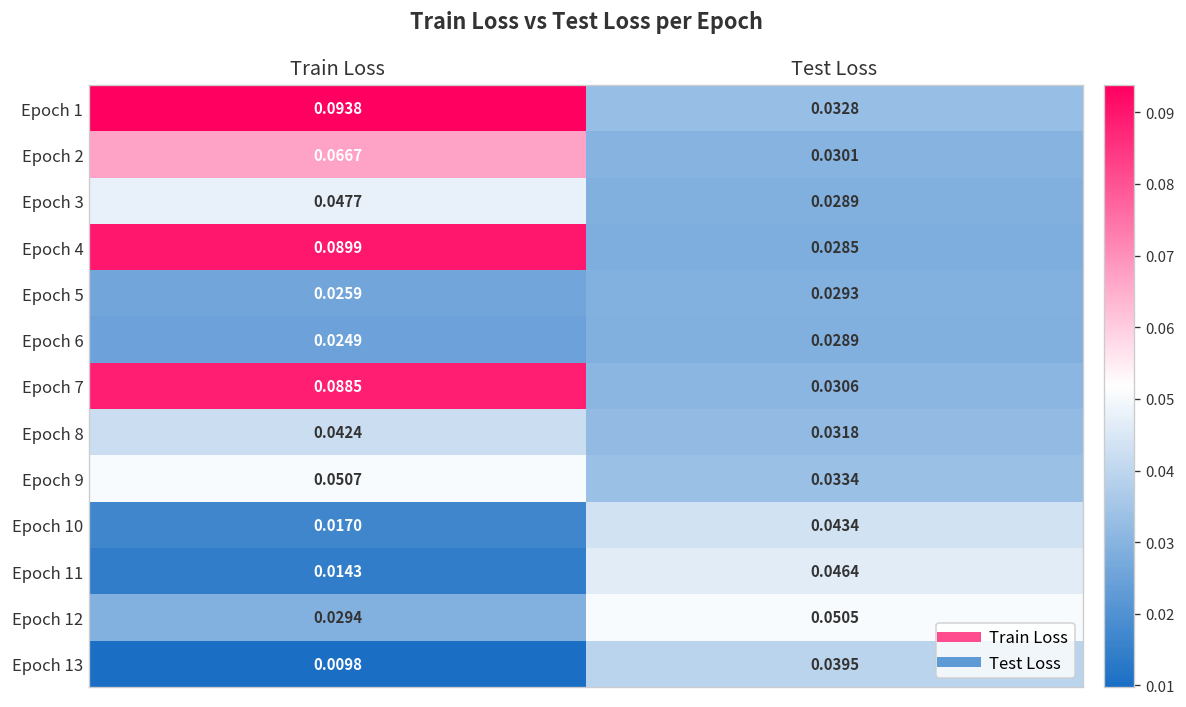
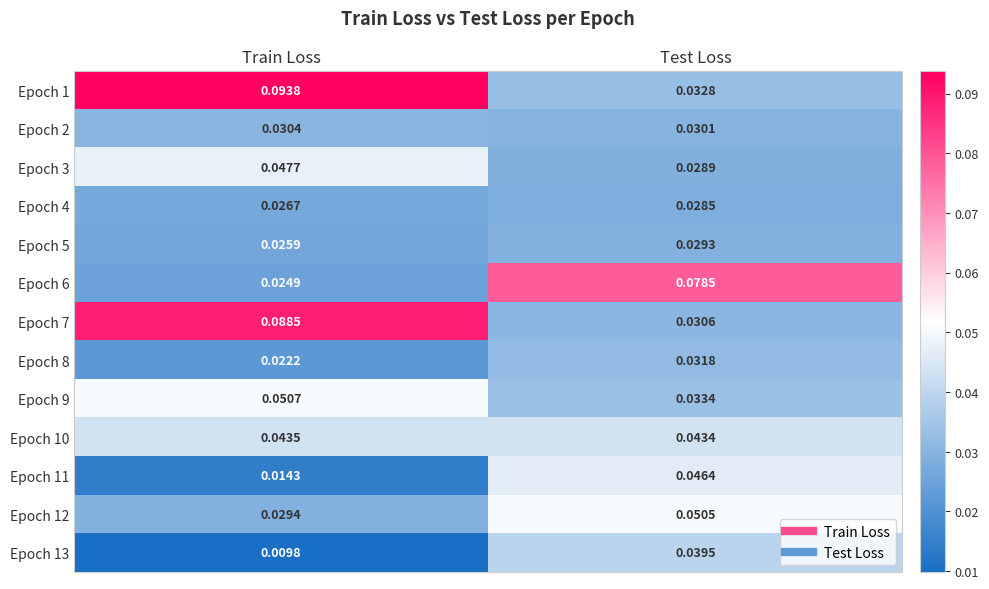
Epoch 2, Train Loss: 0.0667 -> 0.0304
Epoch 4, Train Loss: 0.0899 -> 0.0267
Epoch 6, Test Loss: 0.0289 -> 0.0785
Epoch 8, Train Loss: 0.0424 -> 0.0222
Epoch 10, Train Loss: 0.0170 -> 0.0435
